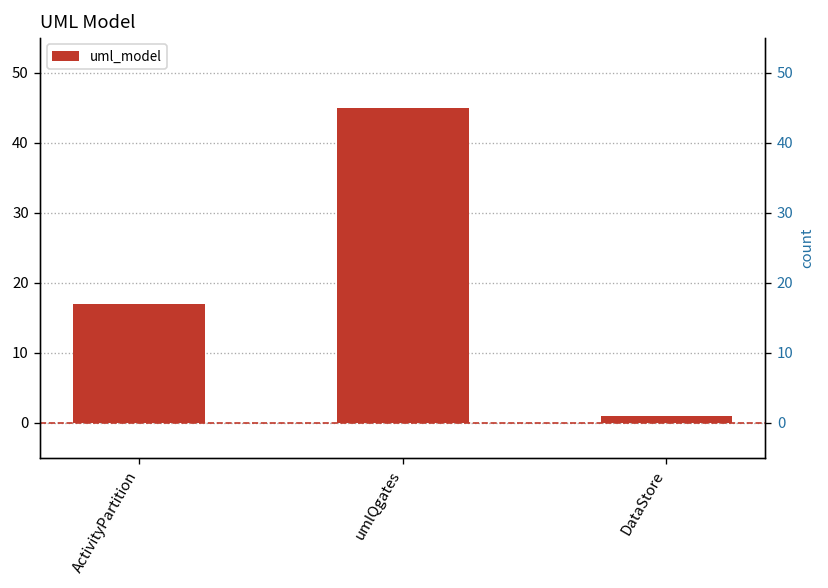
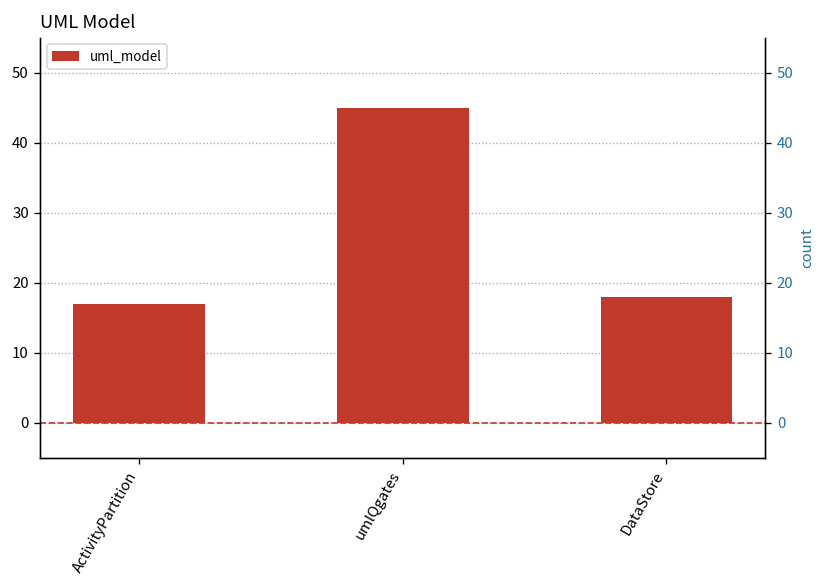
DataStore: 1 -> 18
